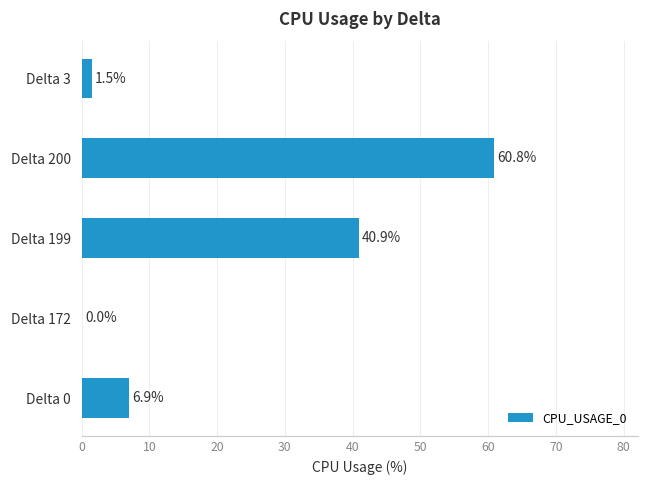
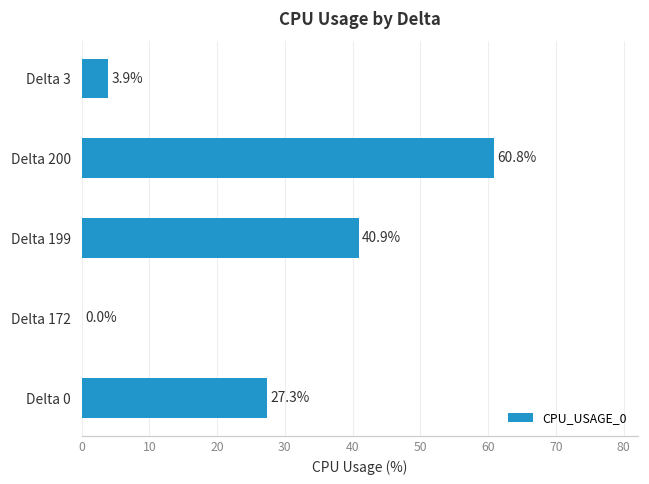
Delta 3: 1.5% -> 3.9%
Delta 0: 6.9% -> 27.3%
